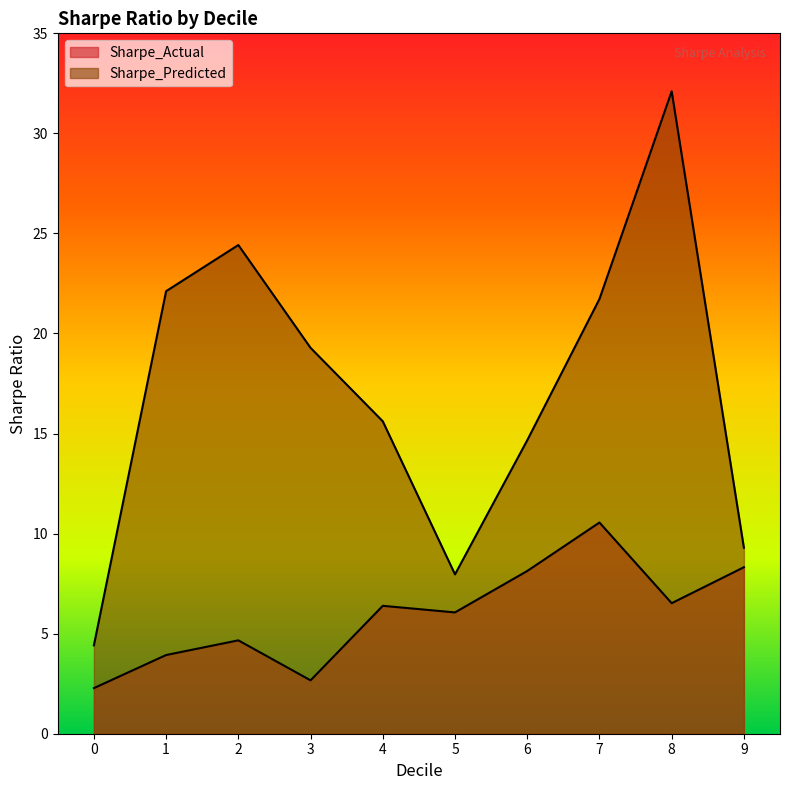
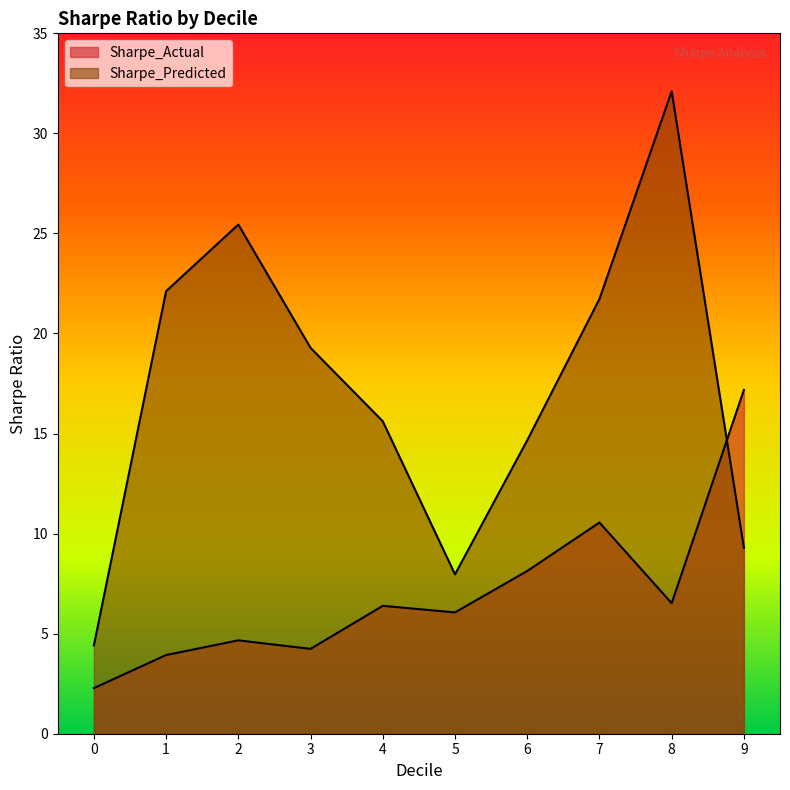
Sharpe_Predicted, 2: 24.4 -> 25.4
Sharpe_Actual, 3: 2.7 -> 4.2
Sharpe_Actual, 9: 8.3 -> 17.2
